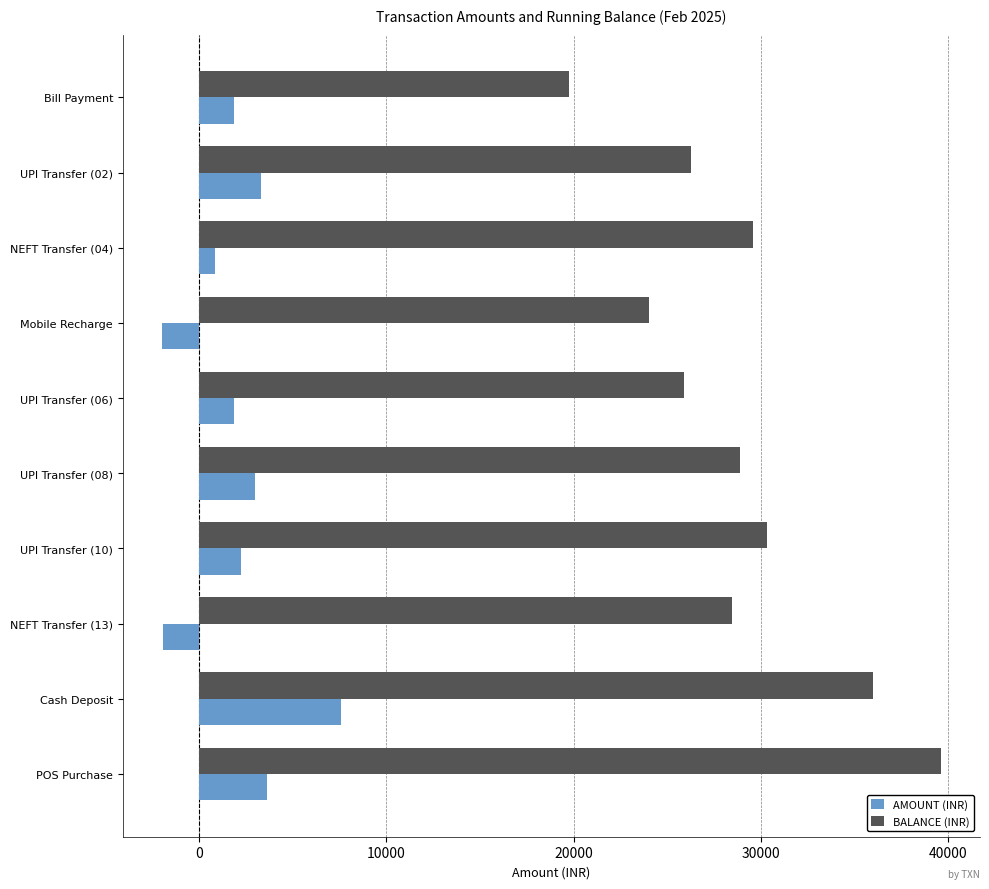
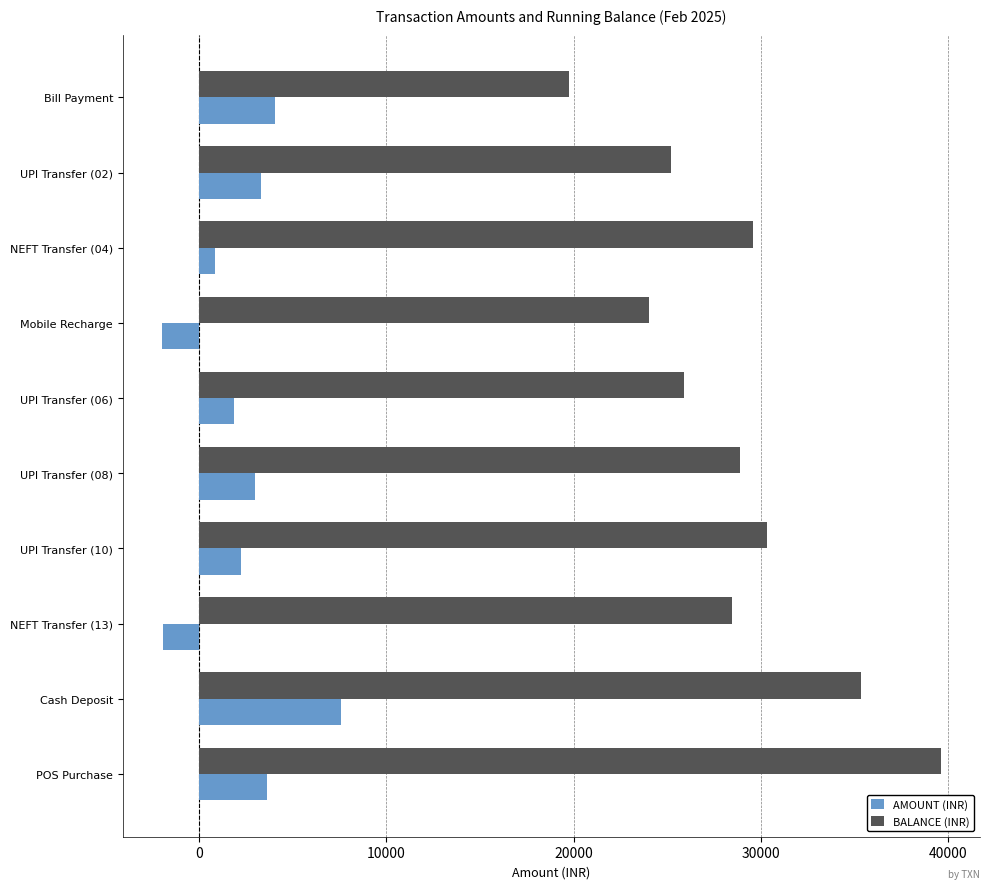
AMOUNT (INR), Bill Payment: 1900 -> 4000
BALANCE (INR), UPI Transfer (02): 26300 -> 25200
BALANCE (INR), Cash Deposit: 36000 -> 35300
